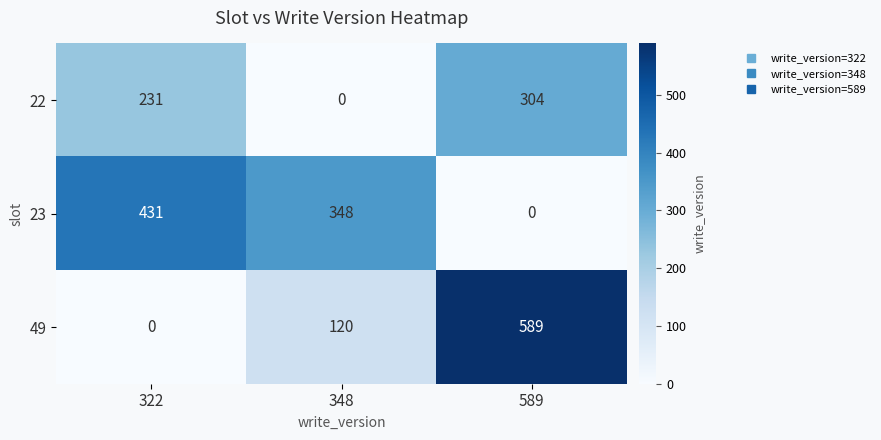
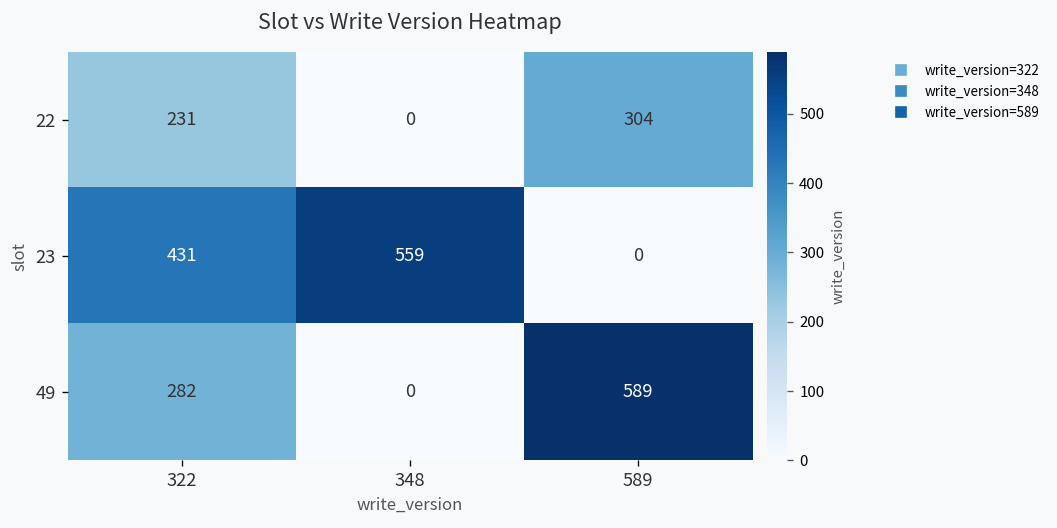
23, 348: 348 -> 559
49, 322: 0 -> 282
49, 348: 120 -> 0
